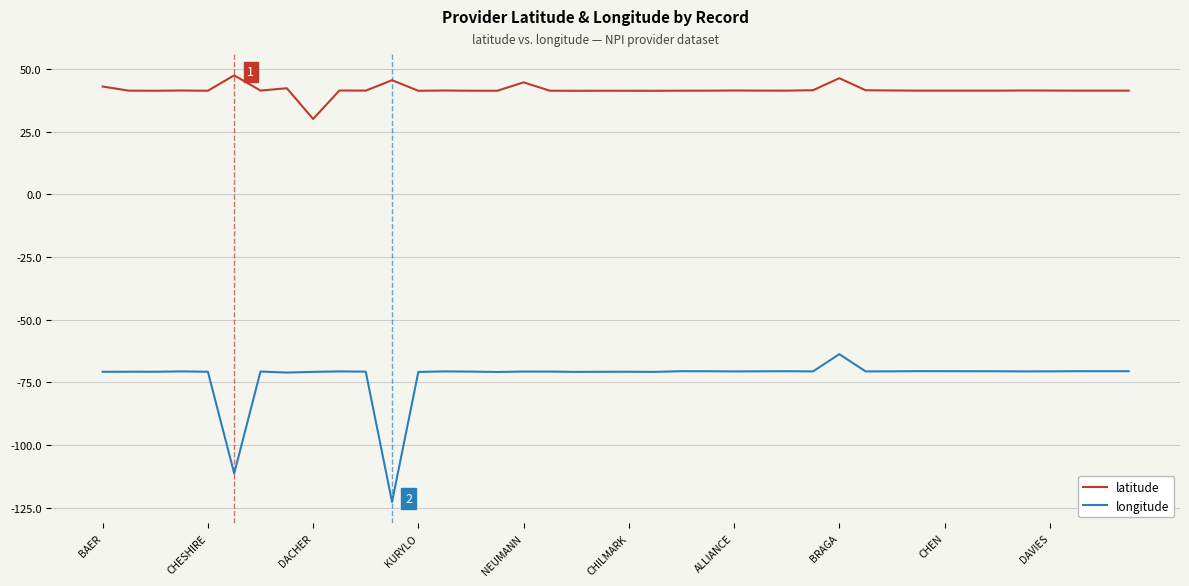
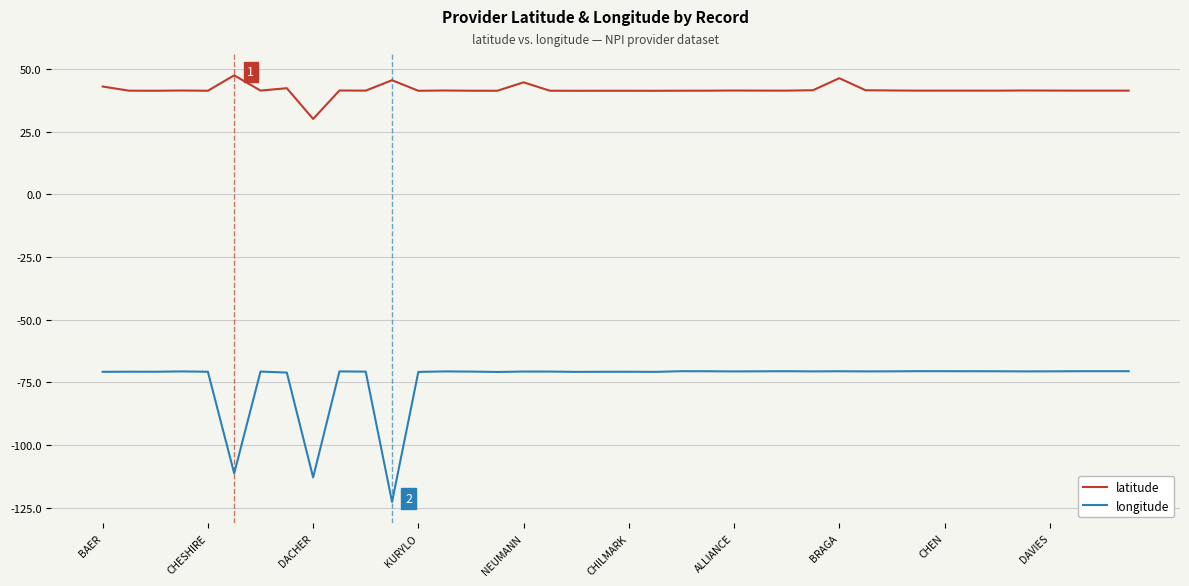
longitude, DACHER: -71 -> -113
longitude, BRAGA: -64 -> -71
